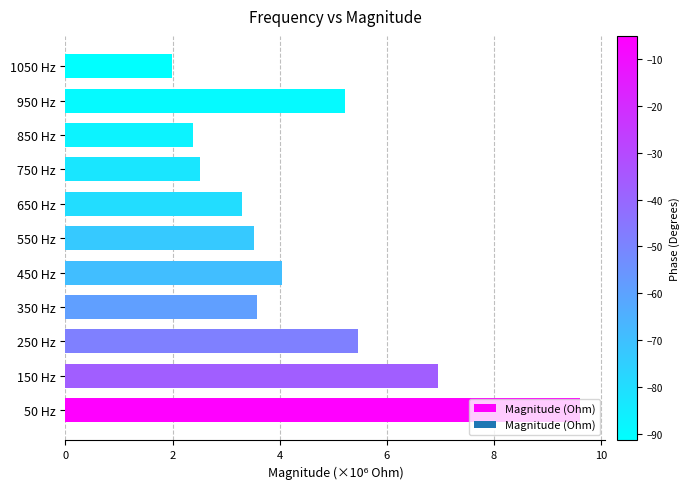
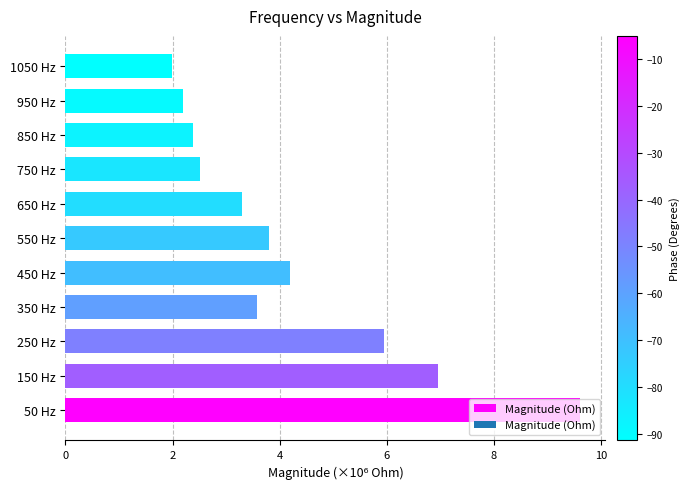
950 Hz: 5.2 -> 2.2
550 Hz: 3.5 -> 3.8
450 Hz: 4.0 -> 4.2
250 Hz: 5.5 -> 5.9
